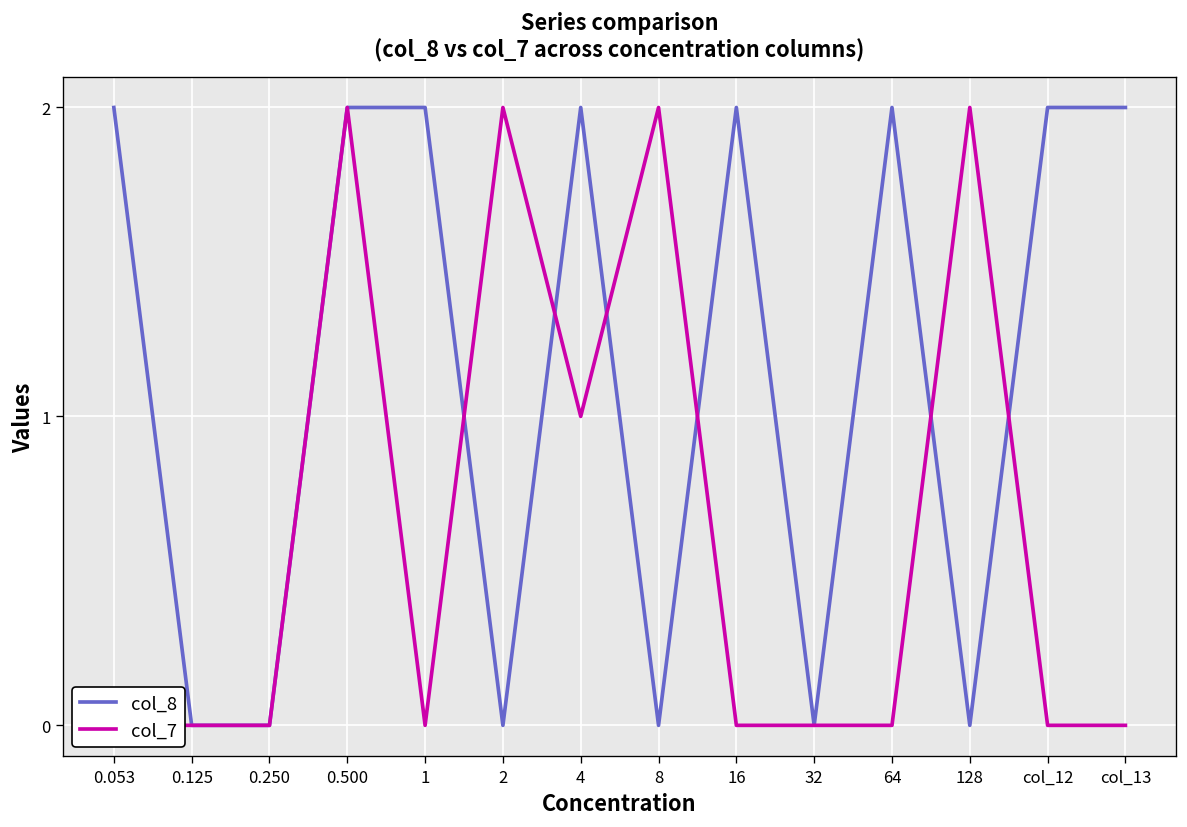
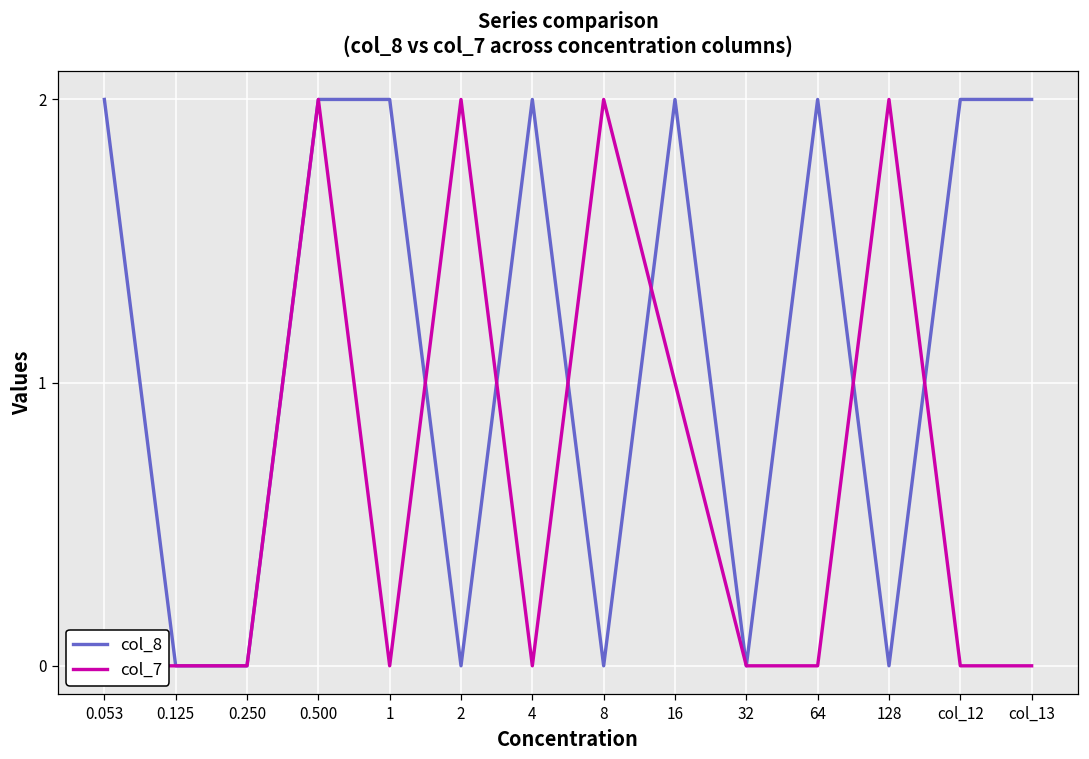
col_7, 4: 1 -> 0
col_7, 16: 0 -> 1
